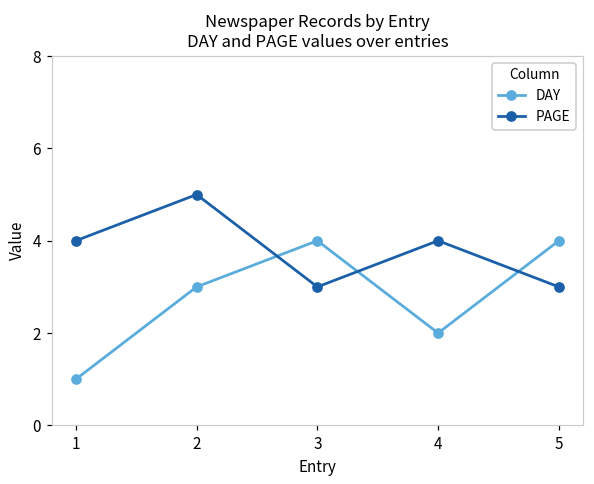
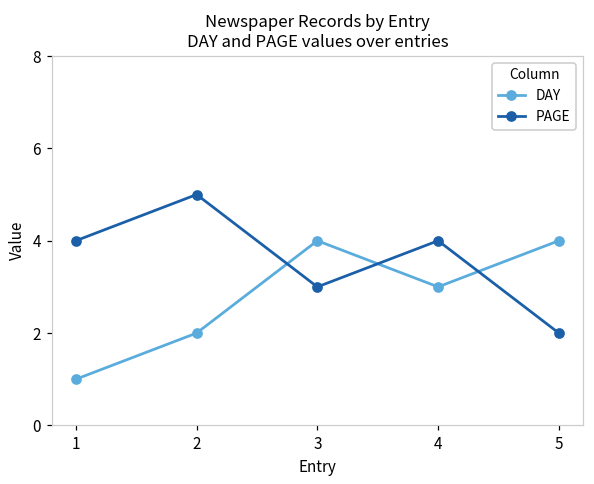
DAY, 2: 3 -> 2
DAY, 4: 2 -> 3
PAGE, 5: 3 -> 2
